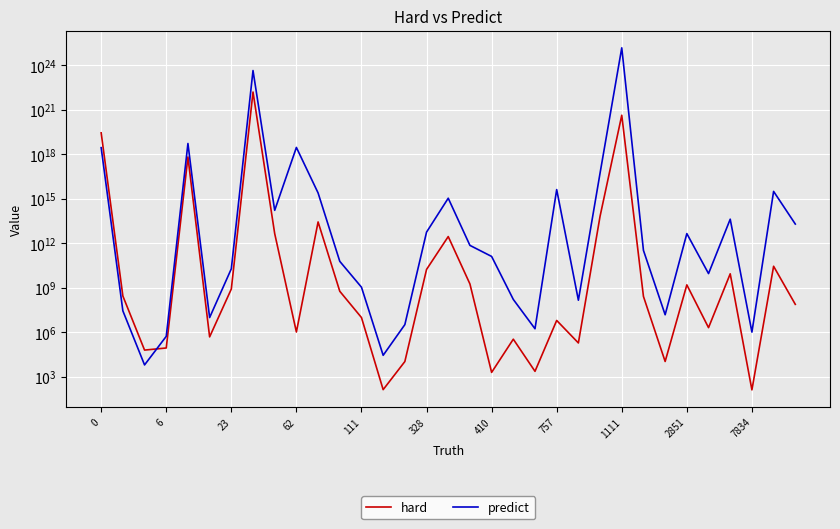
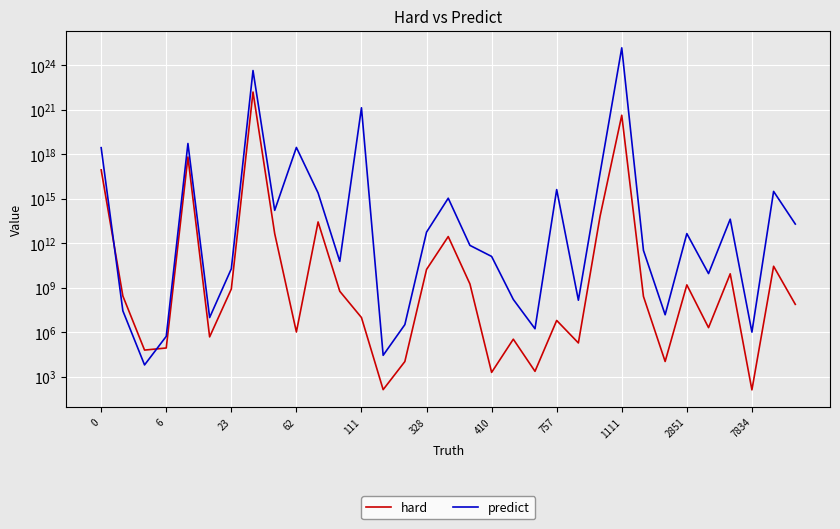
hard, 0: 30000000000000000000 -> 100000000000000000
predict, 111: 1000000000 -> 1000000000000000000000
